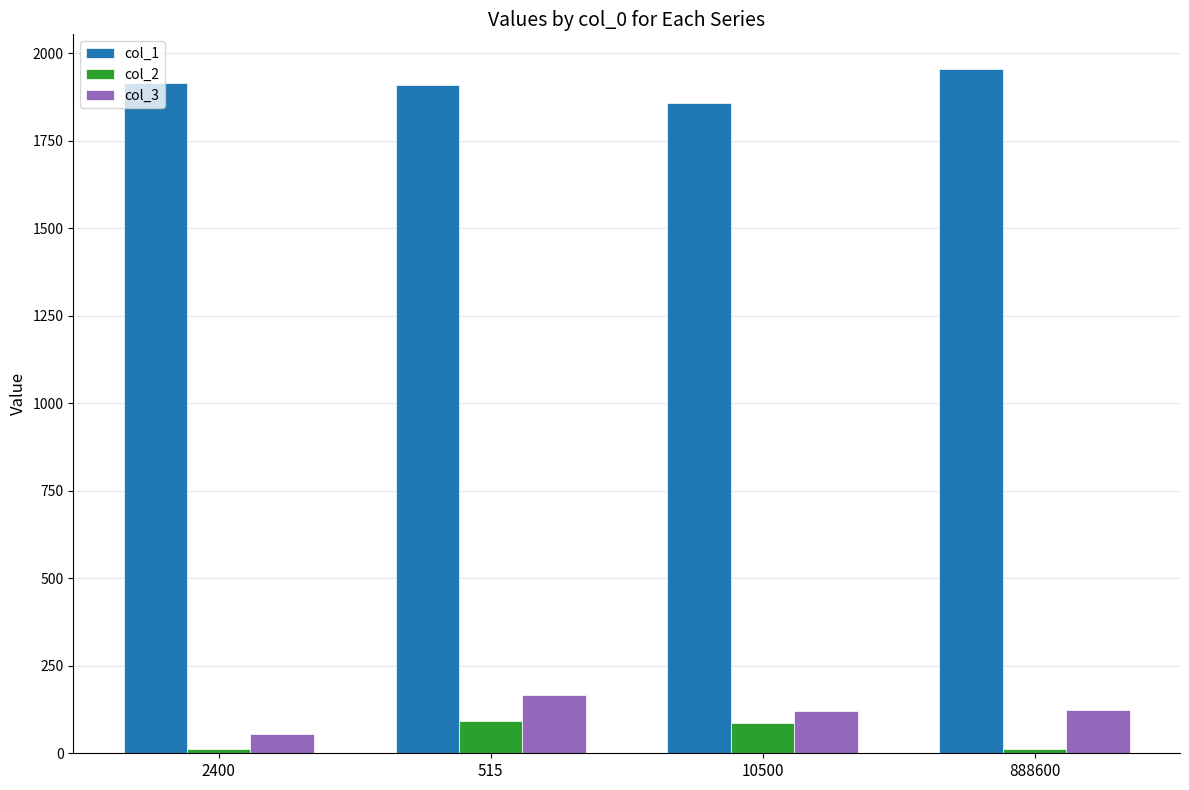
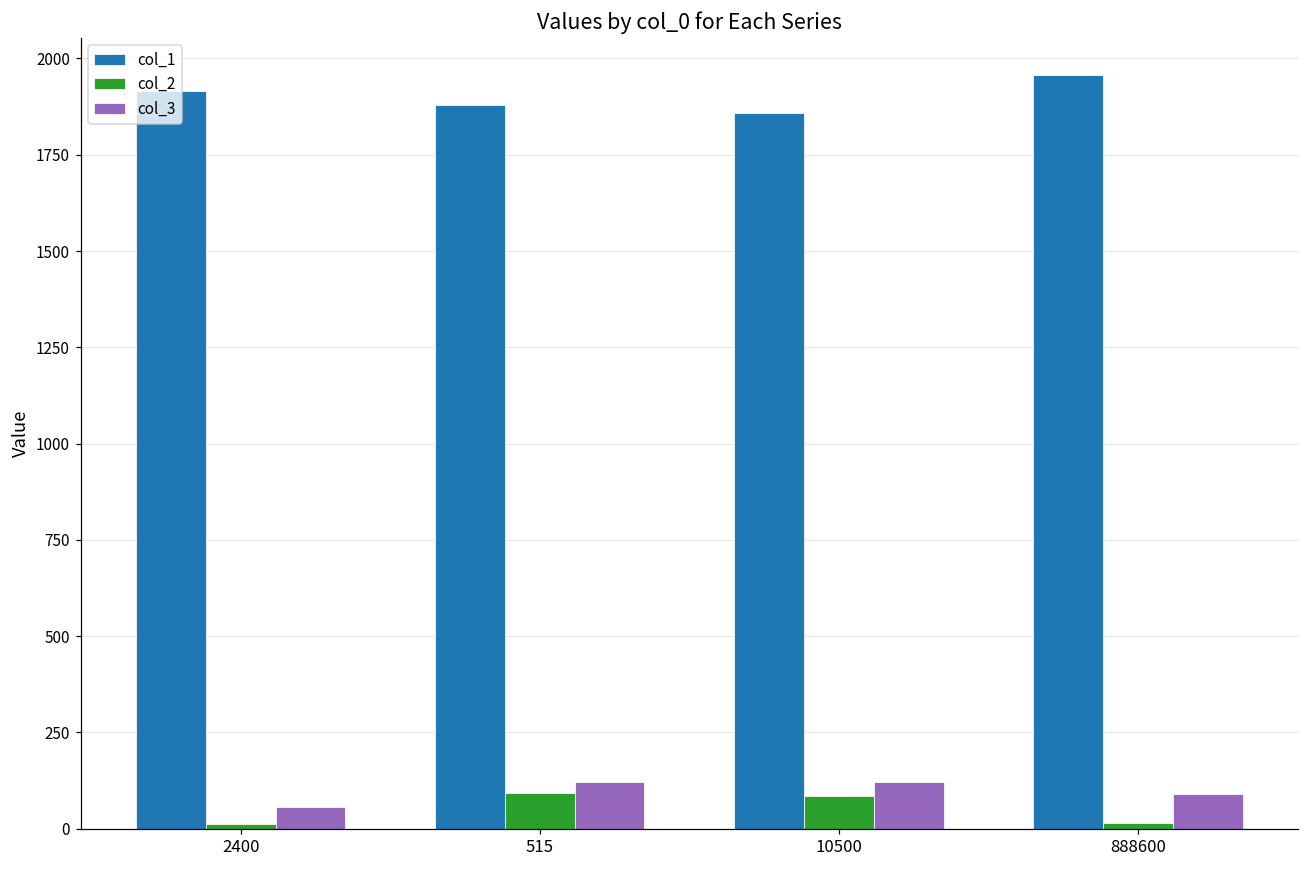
col_1, 515: 1910 -> 1880
col_3, 515: 170 -> 120
col_3, 888600: 120 -> 90
